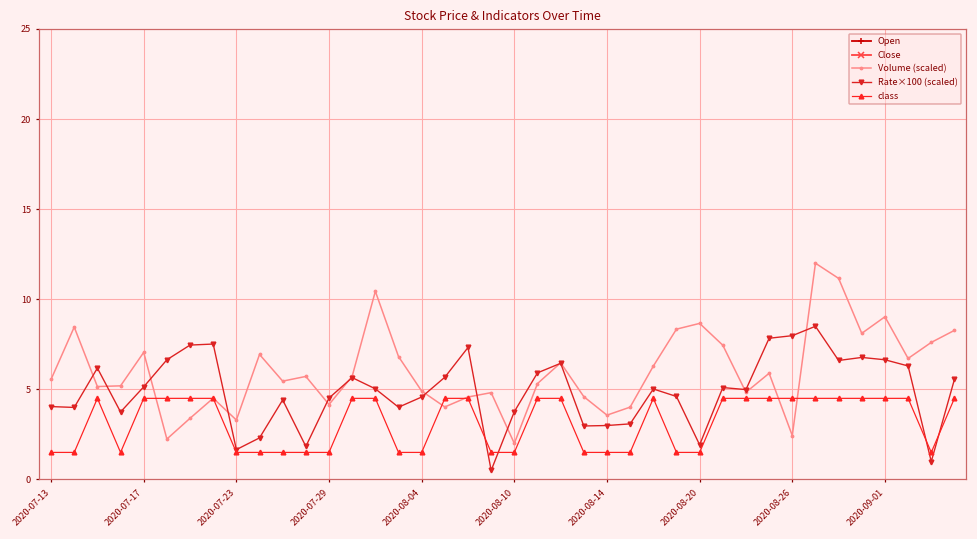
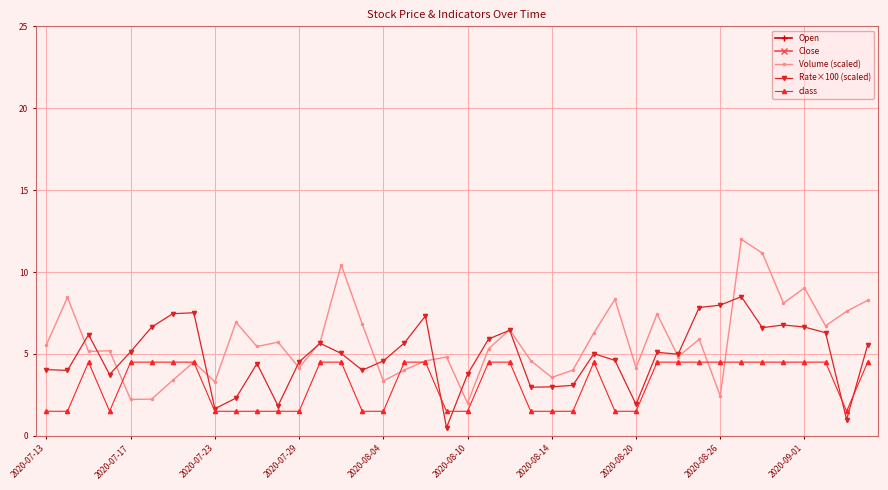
Volume (scaled), 2020-07-17: 7.1 -> 2.2
Volume (scaled), 2020-08-04: 4.9 -> 3.4
Volume (scaled), 2020-08-20: 8.7 -> 4.2
